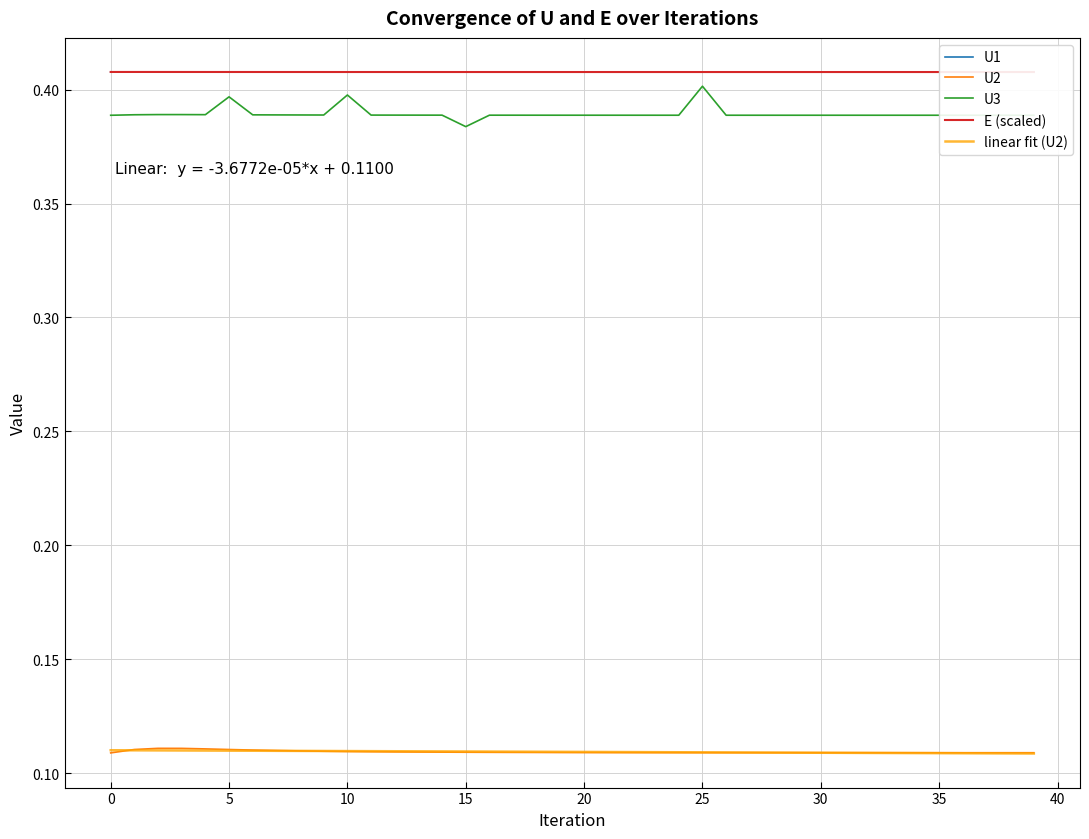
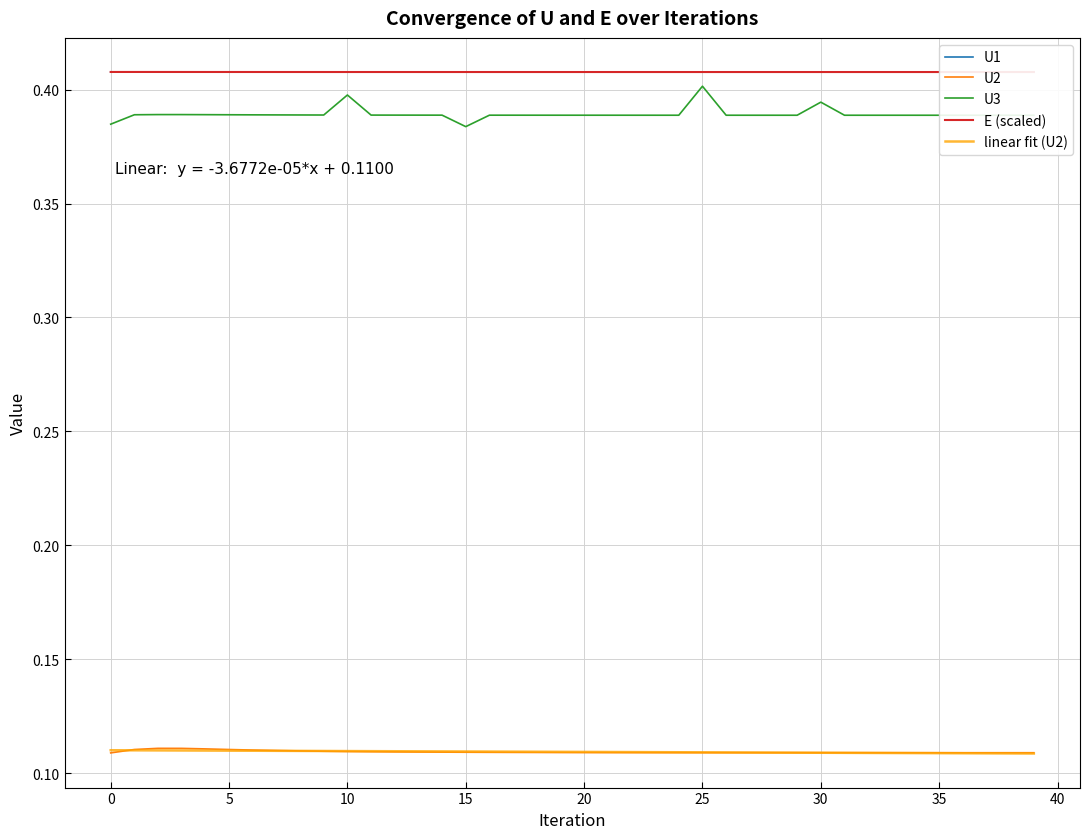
U3, 0: 0.389 -> 0.385
U3, 5: 0.397 -> 0.389
U3, 30: 0.389 -> 0.395
